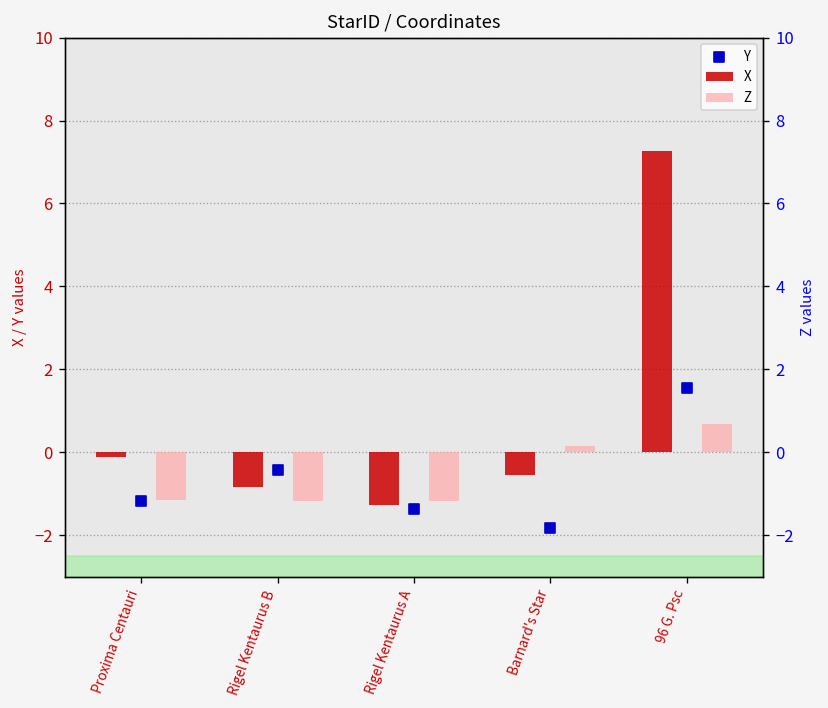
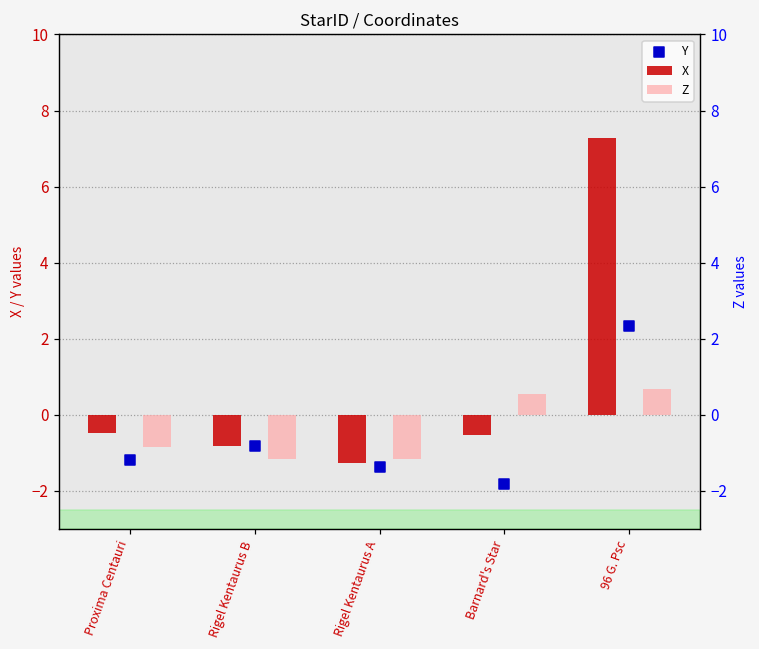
X, Proxima Centauri: -0.1 -> -0.5
Y, Rigel Kentaurus B: -0.4 -> -0.8
Y, 96 G. Psc: 1.6 -> 2.3
Z, Proxima Centauri: -1.2 -> -0.9
Z, Barnard's Star: 0.1 -> 0.6
